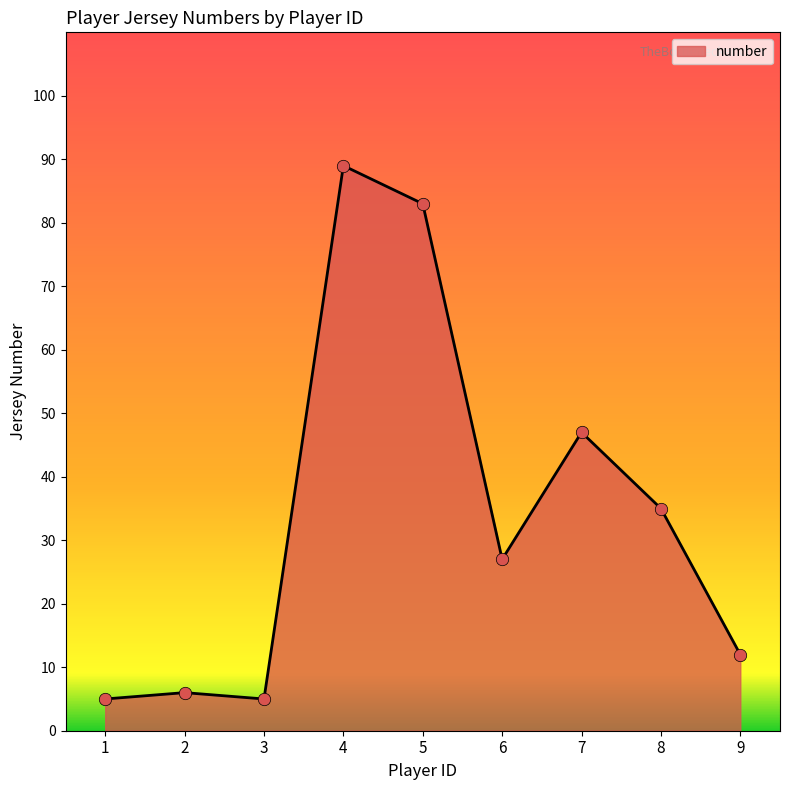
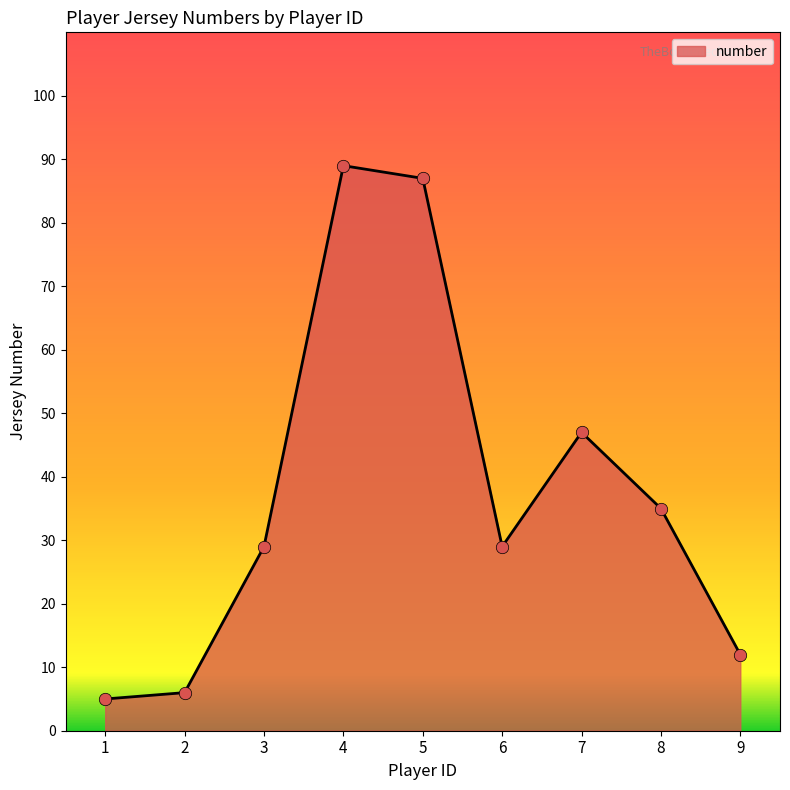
3: 5 -> 29
5: 83 -> 87
6: 27 -> 29
